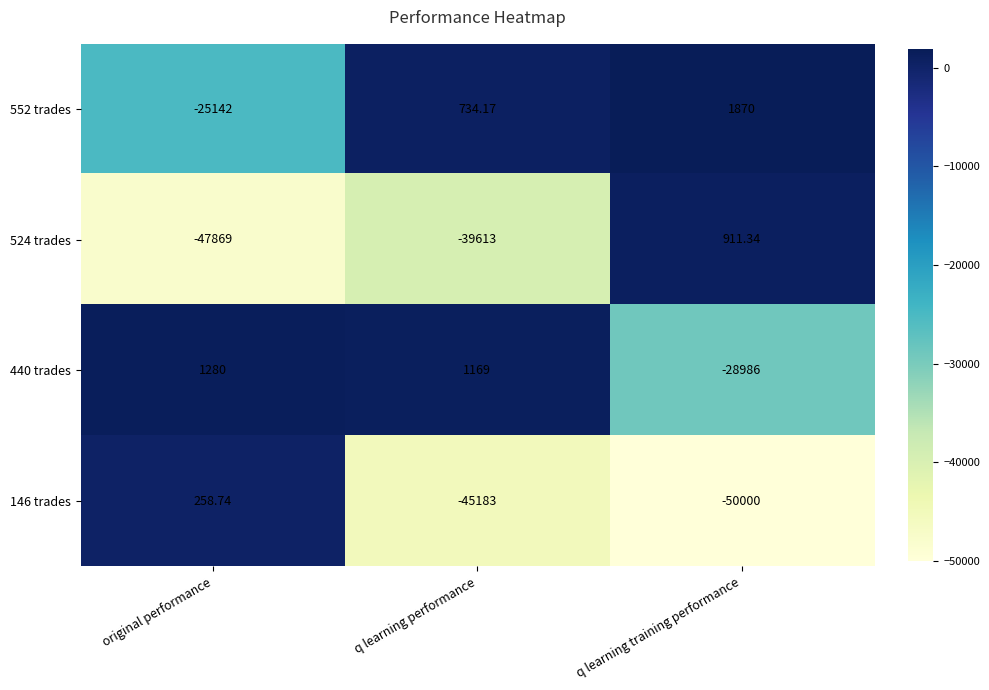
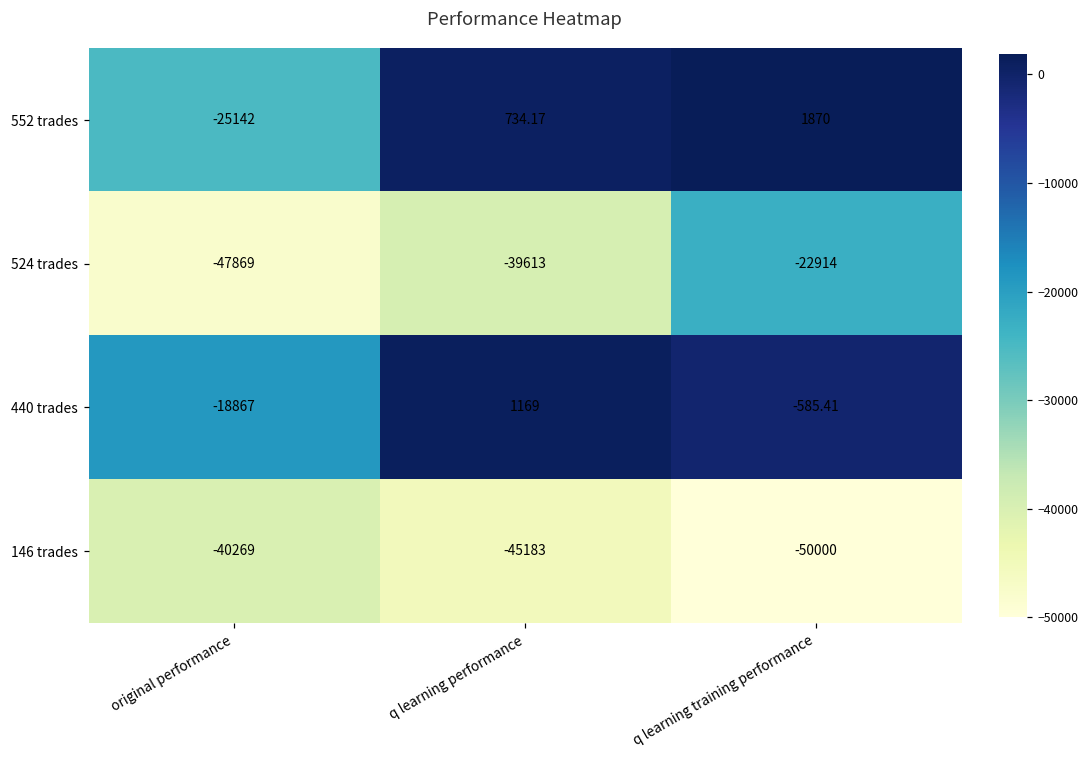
524 trades, q learning training performance: 911.34 -> -22914
440 trades, original performance: 1280 -> -18867
440 trades, q learning training performance: -28986 -> -585.41
146 trades, original performance: 258.74 -> -40269
